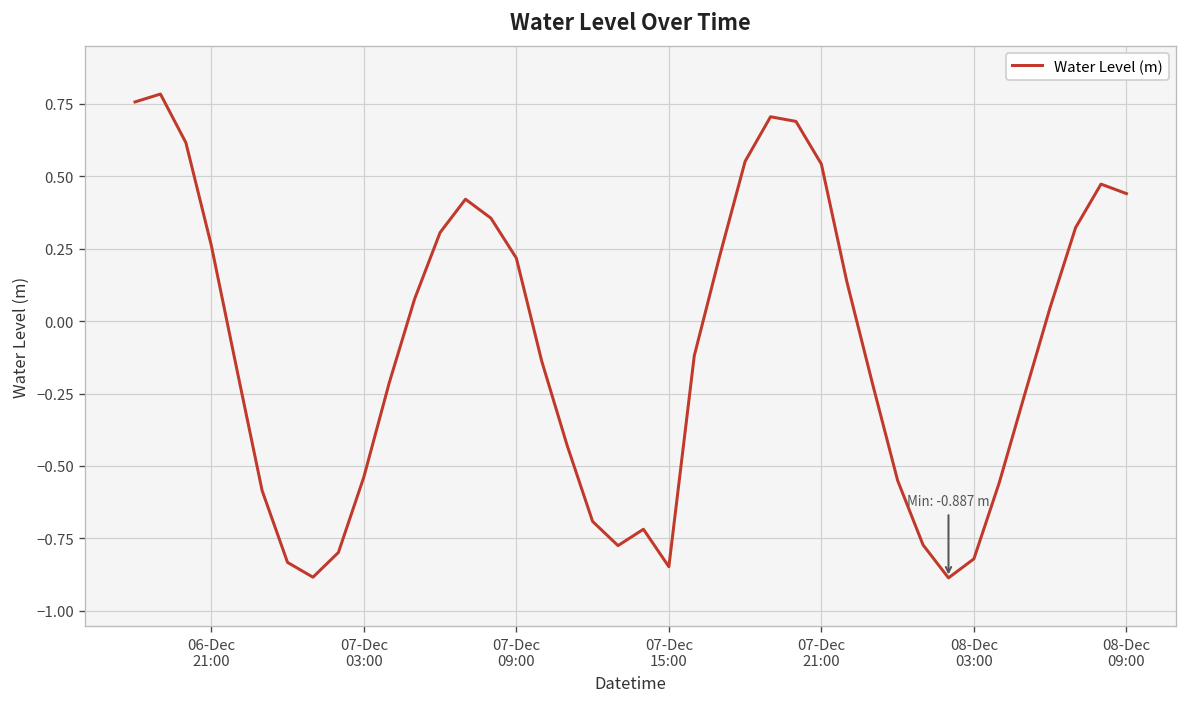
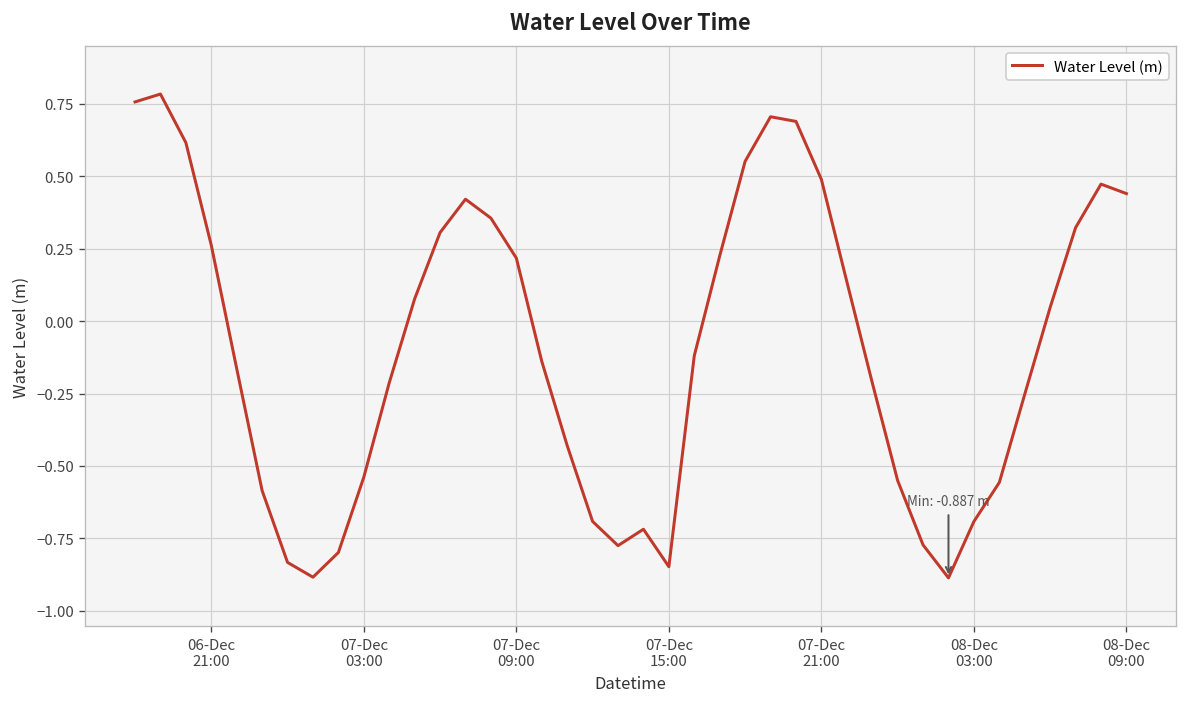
07-Dec 21:00: 0.54 -> 0.49
08-Dec 03:00: -0.82 -> -0.69
